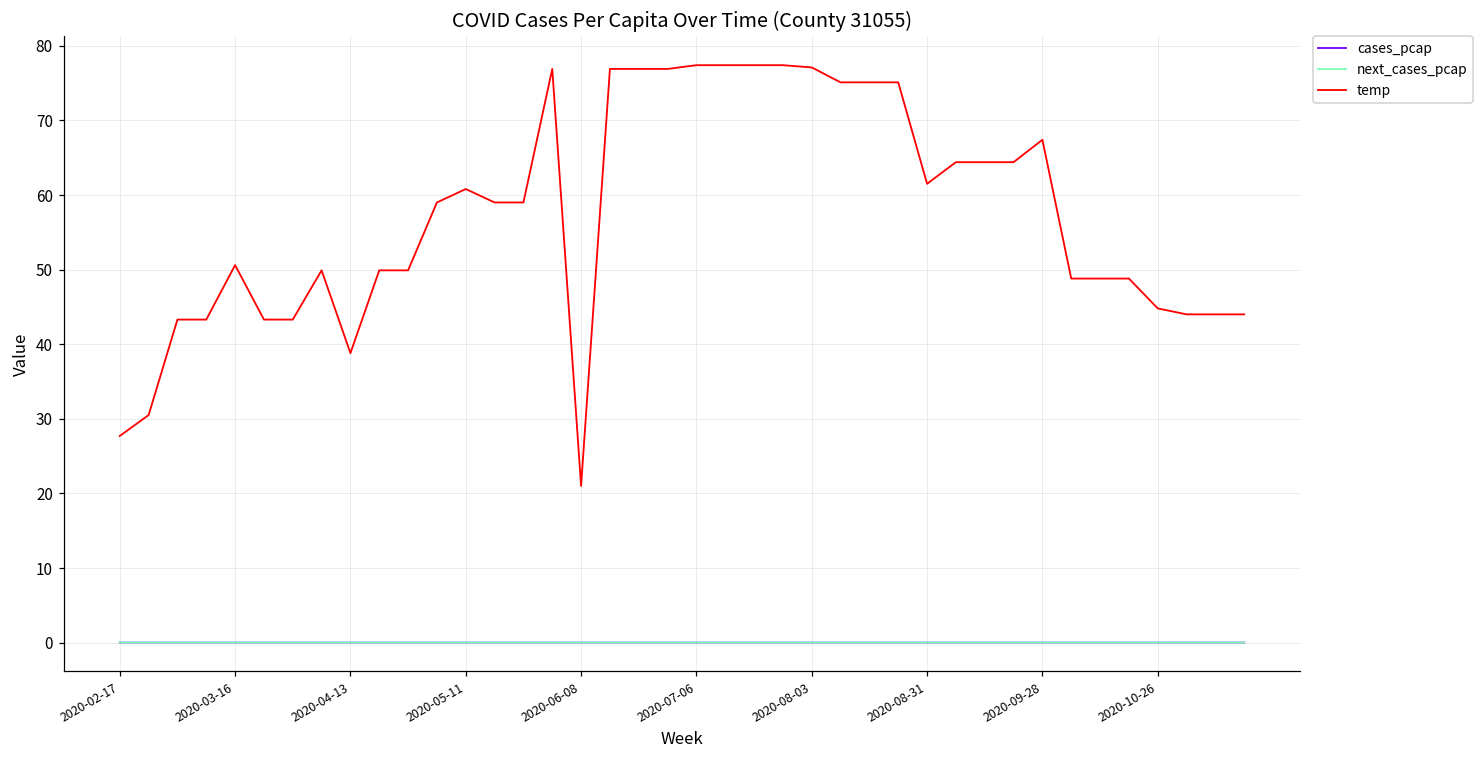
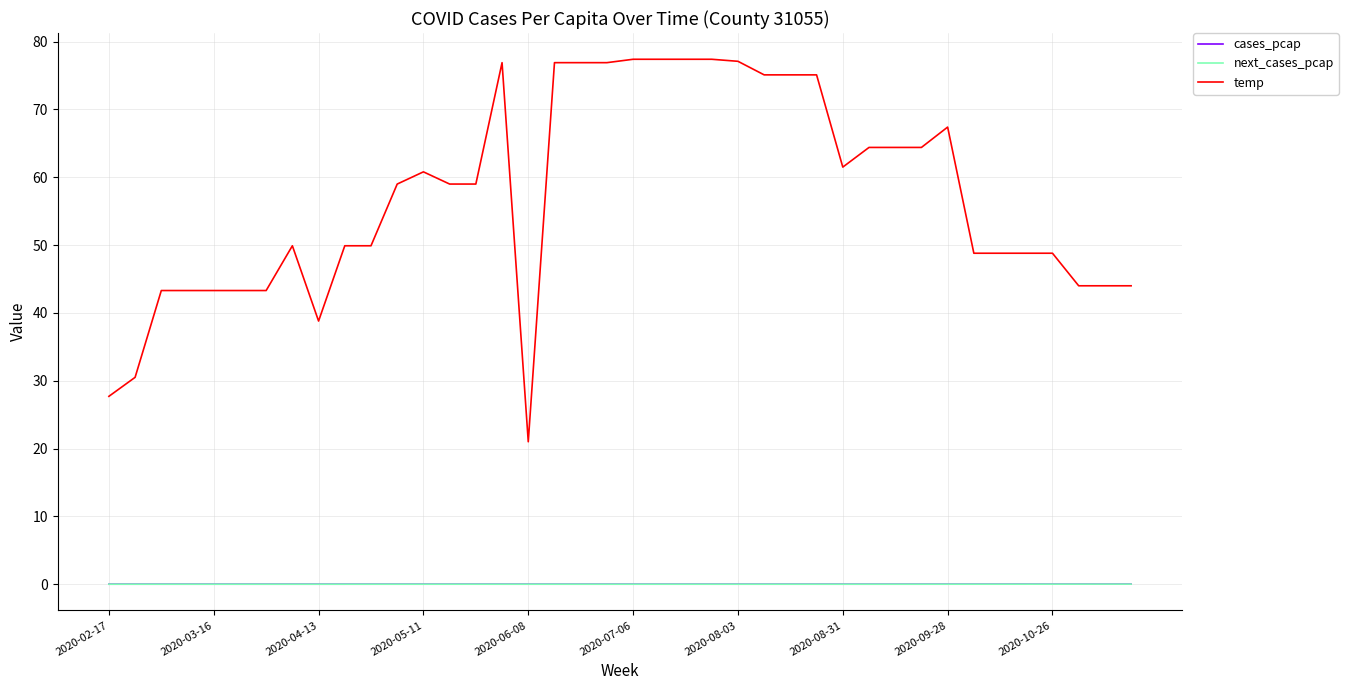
temp, 2020-03-16: 51 -> 43
temp, 2020-10-26: 45 -> 49
